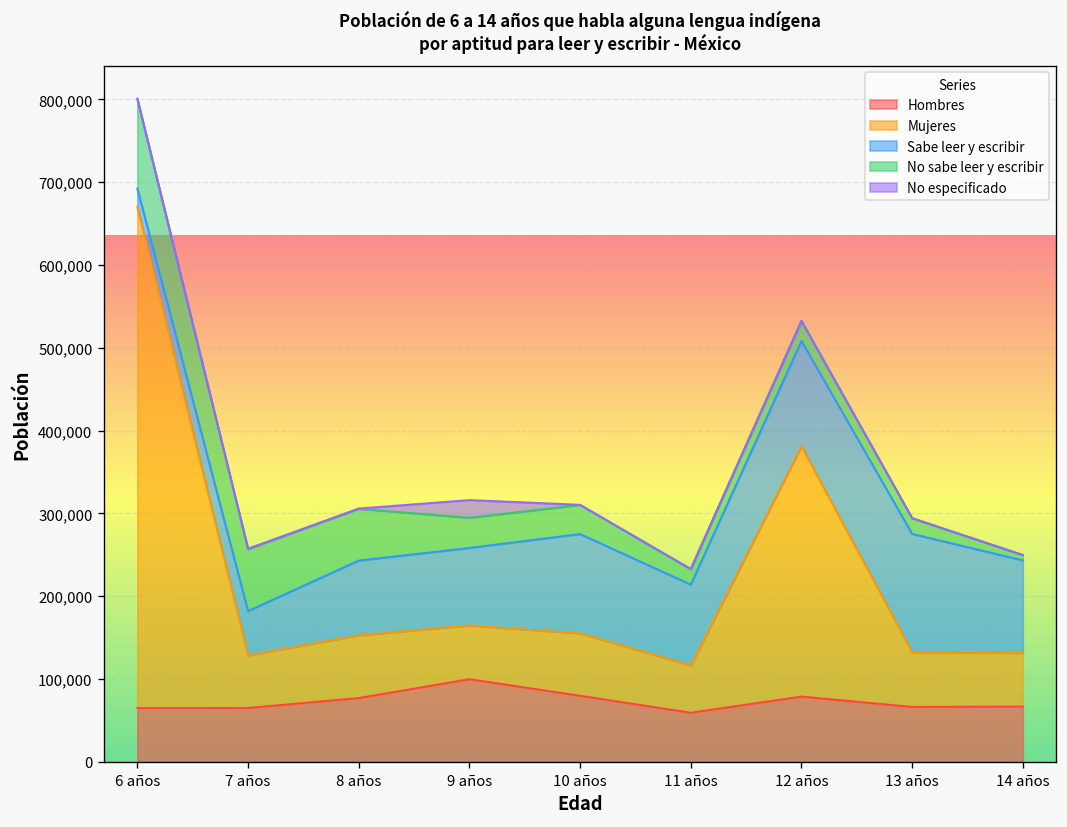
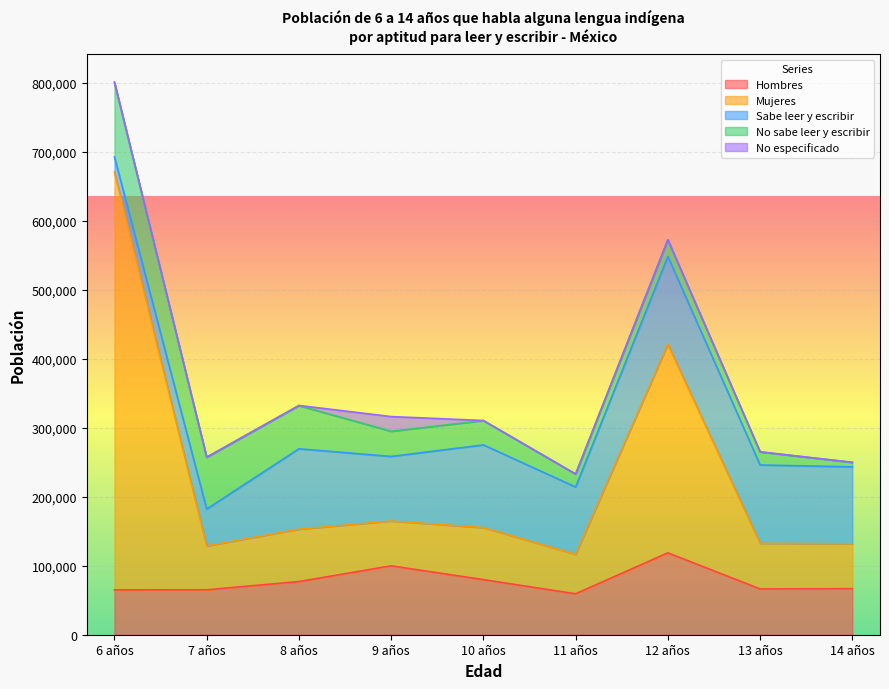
Sabe leer y escribir, 8 años: 90,000 -> 120,000
Hombres, 12 años: 80,000 -> 120,000
Sabe leer y escribir, 13 años: 140,000 -> 110,000
